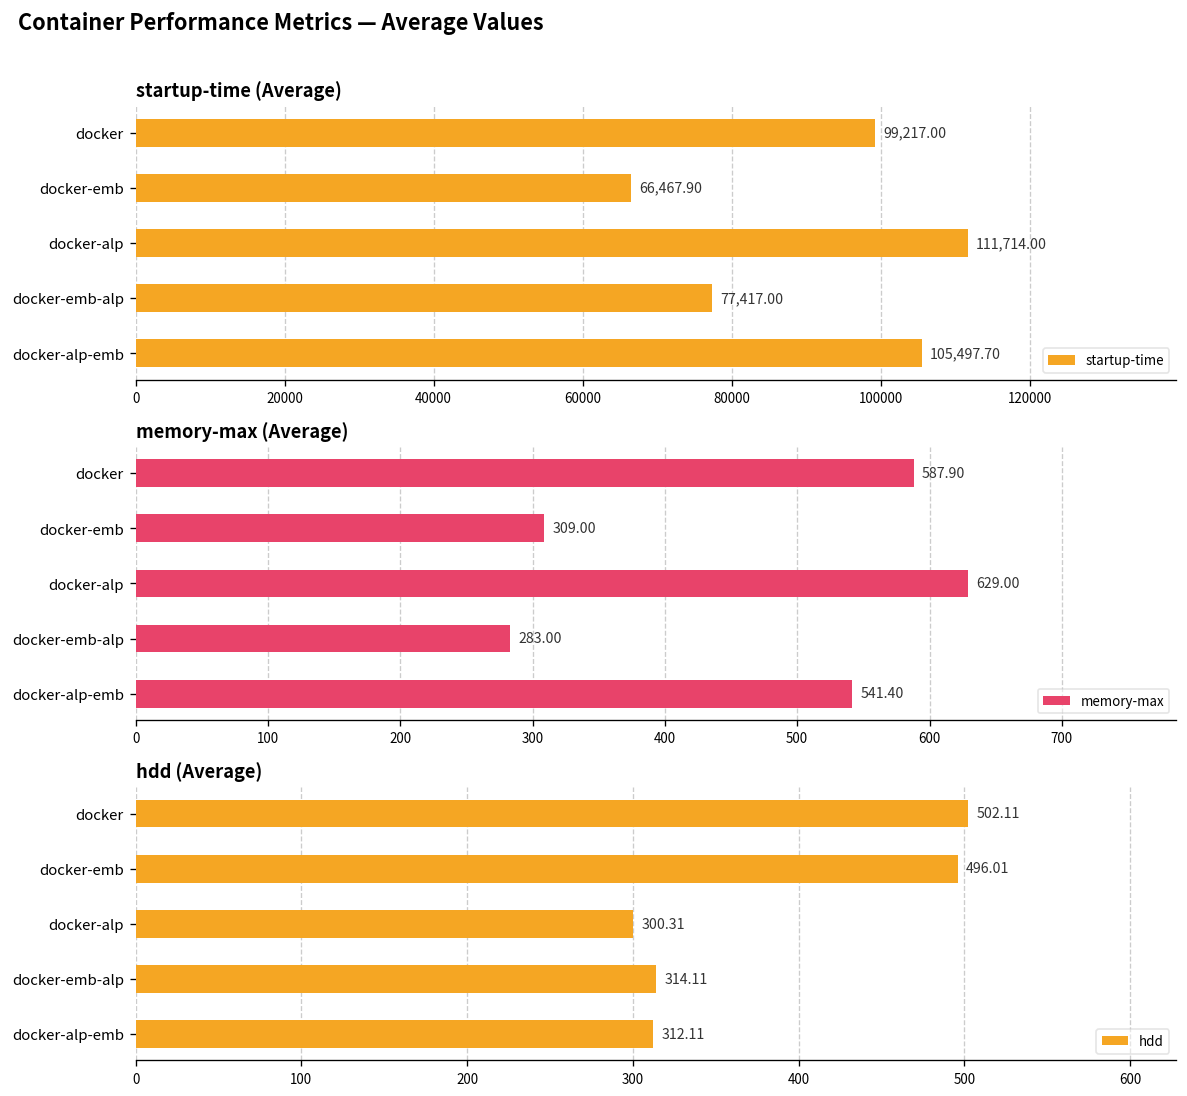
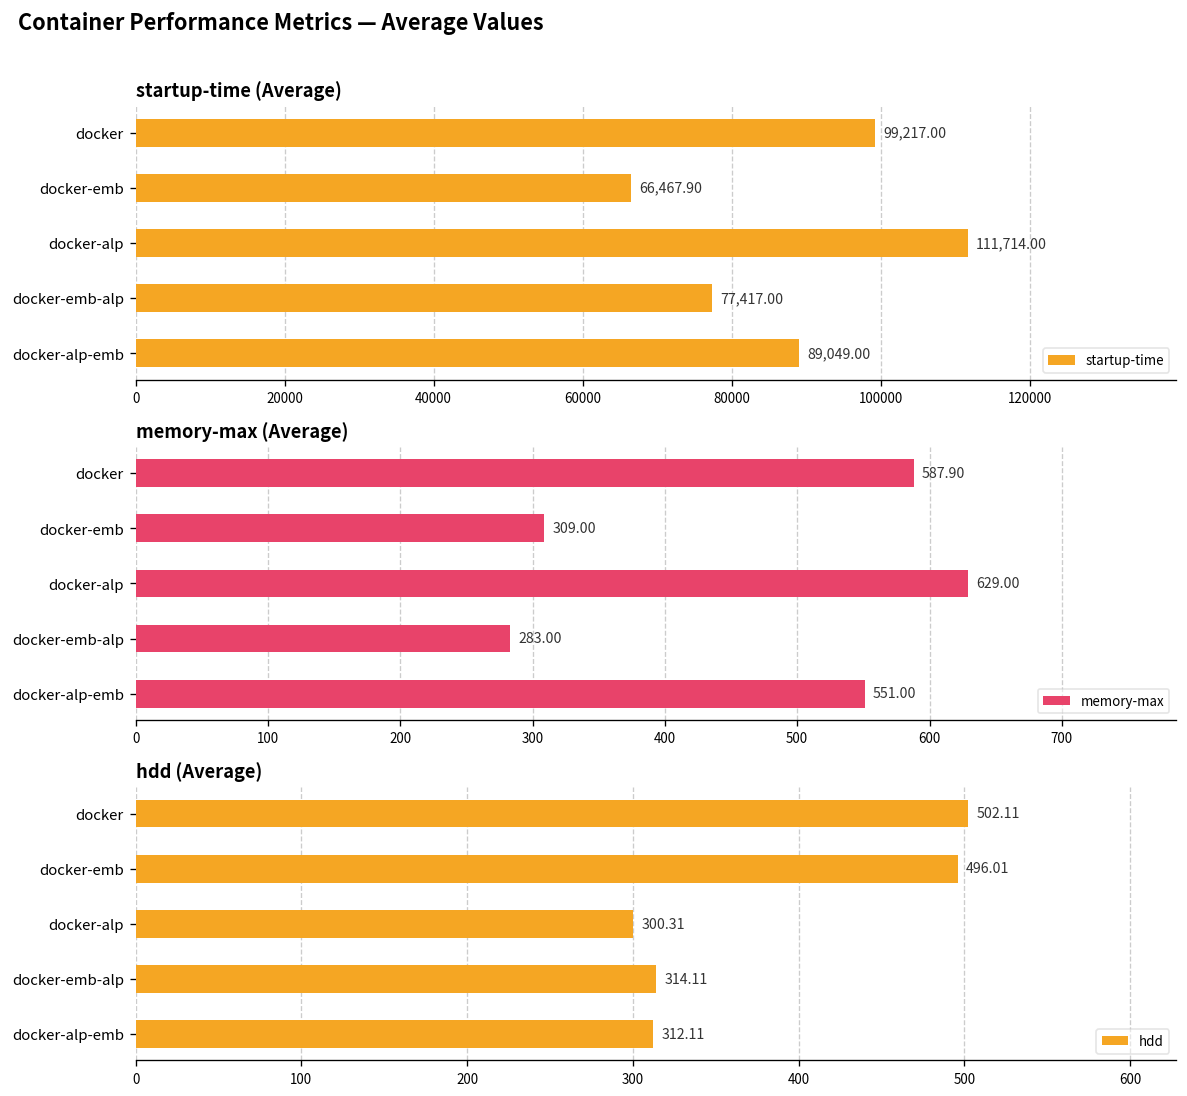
startup-time (Average), docker-alp-emb: 105,497.70 -> 89,049.00
memory-max (Average), docker-alp-emb: 541.40 -> 551.00
